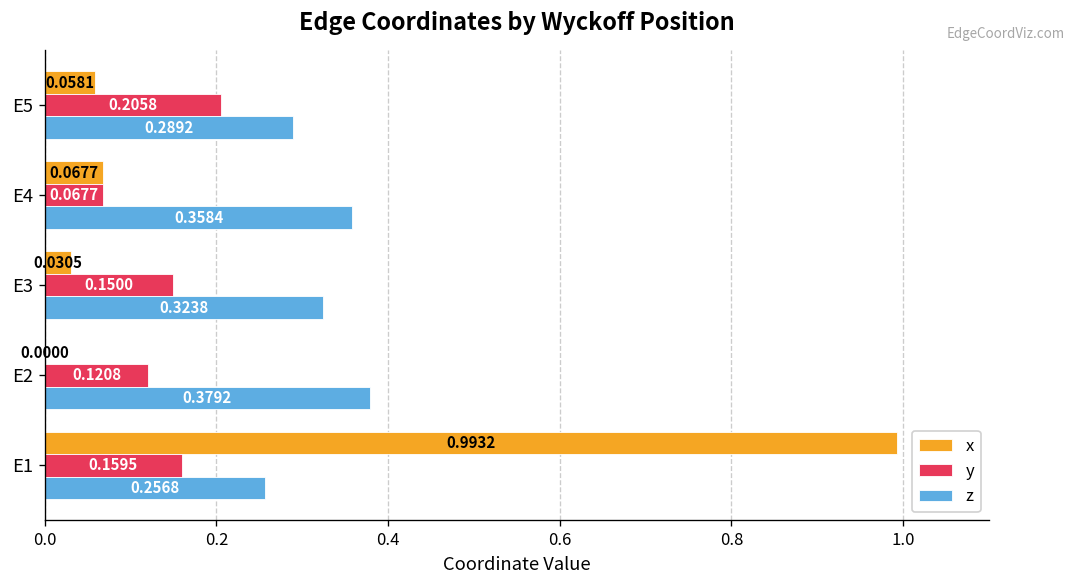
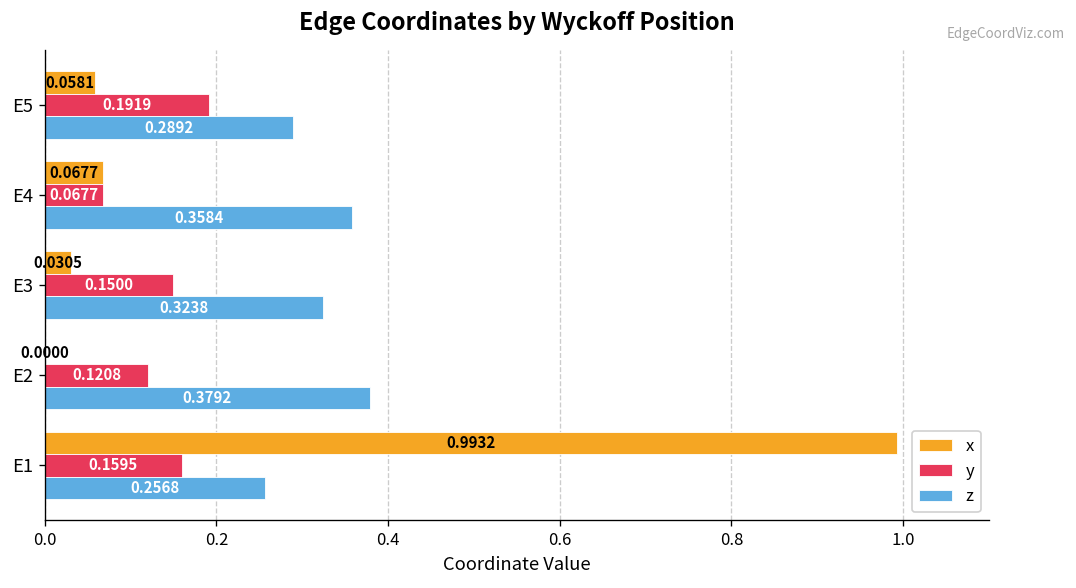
y, E5: 0.2058 -> 0.1919
